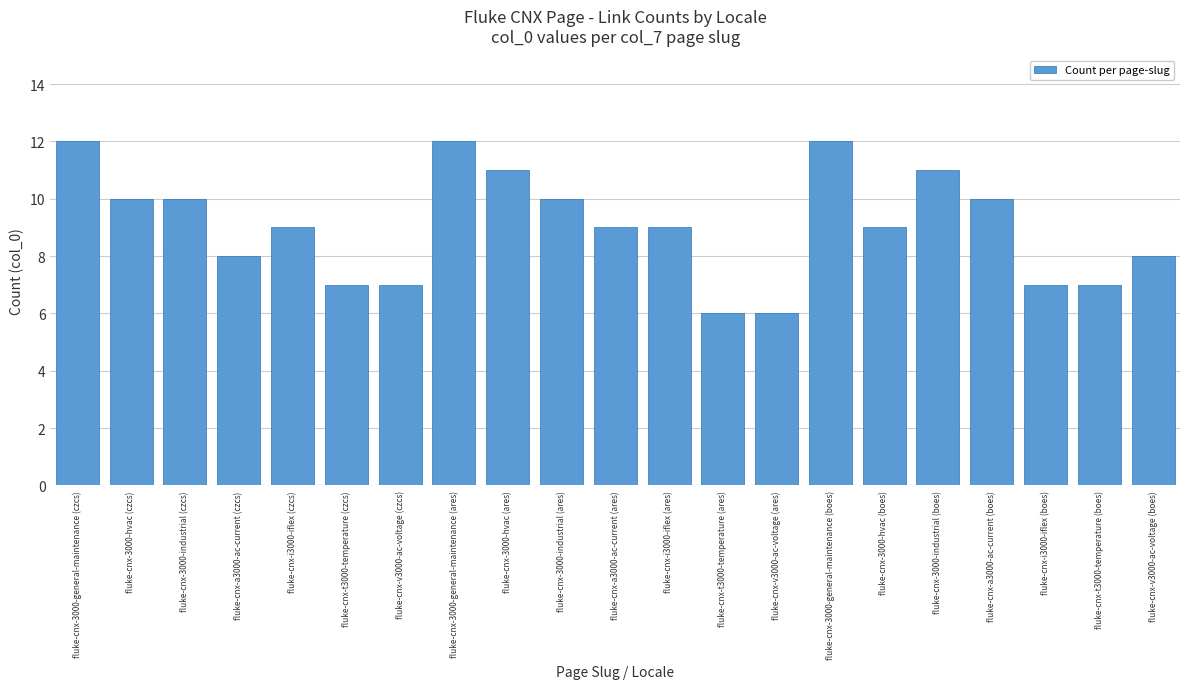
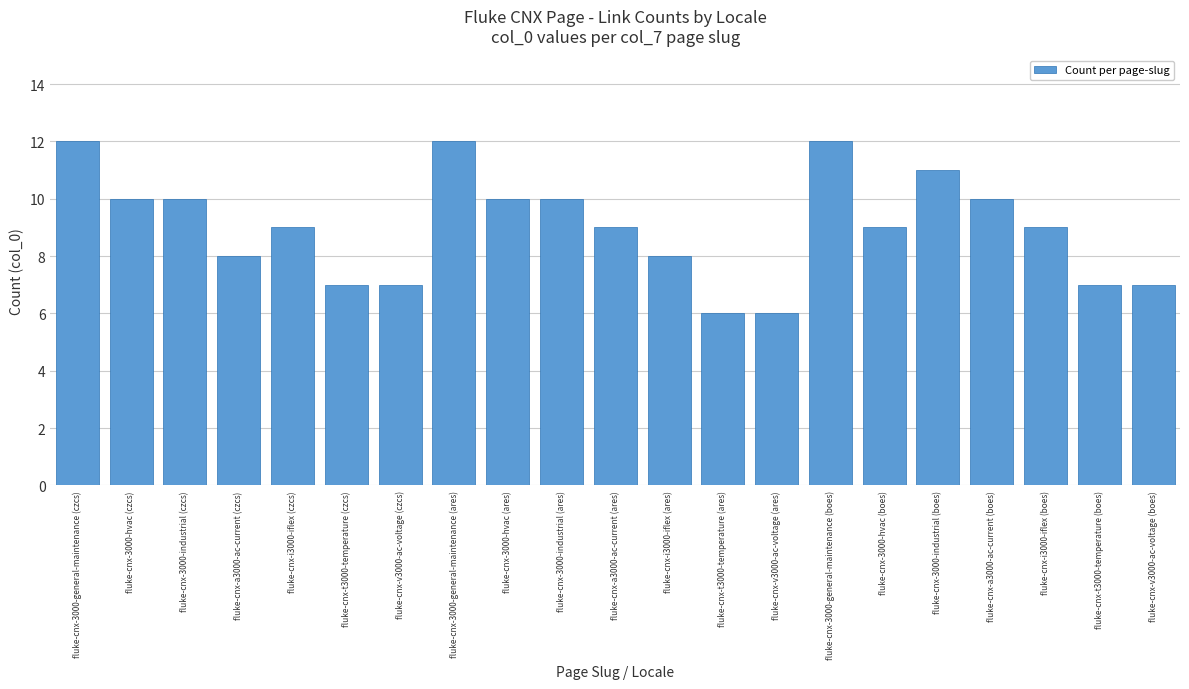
fluke-cnx-3000-hvac (ares): 11 -> 10
fluke-cnx-i3000-iflex (ares): 9 -> 8
fluke-cnx-i3000-iflex (boes): 7 -> 9
fluke-cnx-v3000-ac-voltage (boes): 8 -> 7
